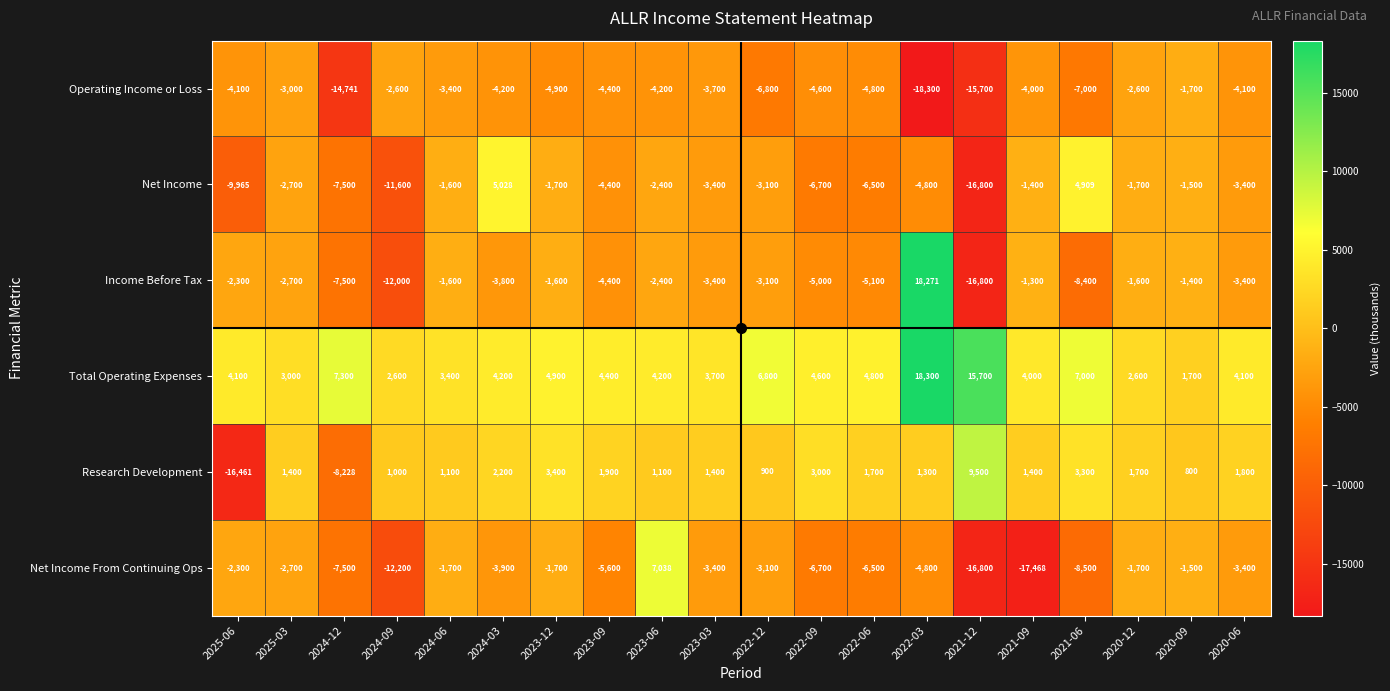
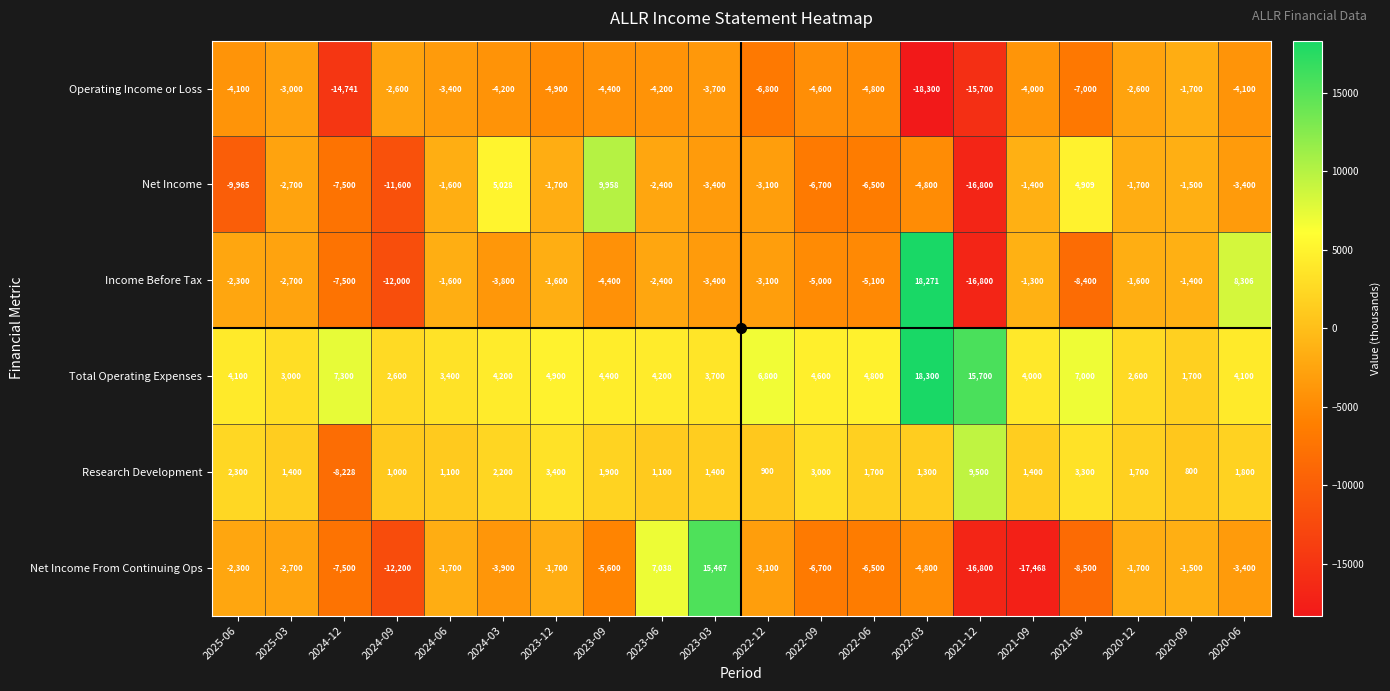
Net Income, 2023-09: -4,400 -> 9,958
Income Before Tax, 2020-06: -3,400 -> 8,306
Research Development, 2025-06: -16,461 -> 2,300
Net Income From Continuing Ops, 2023-03: -3,400 -> 15,467
